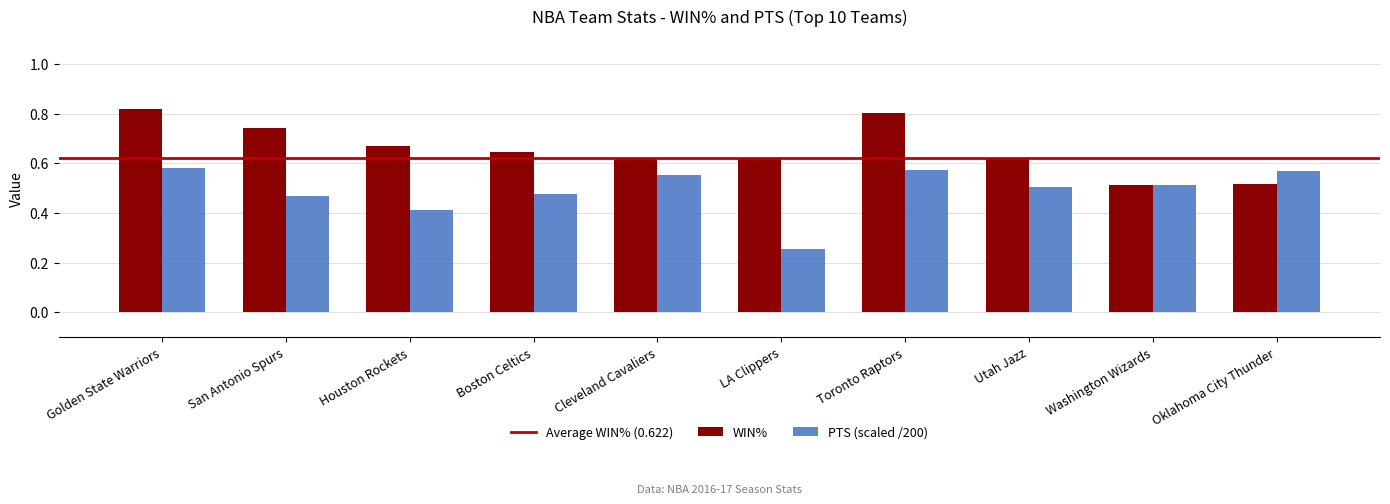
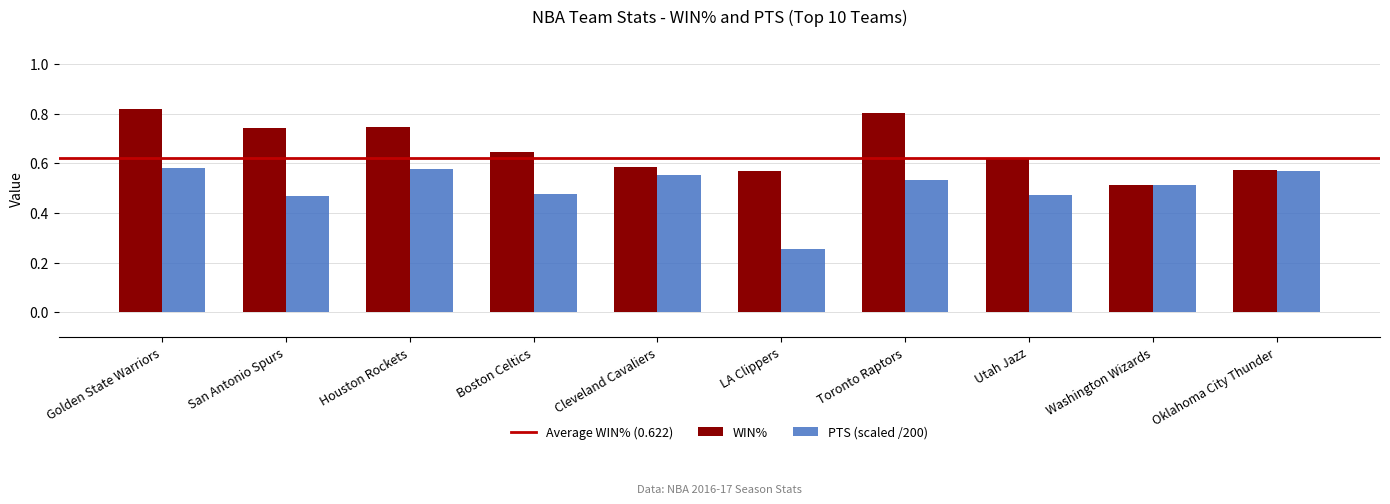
WIN%, Houston Rockets: 0.67 -> 0.75
PTS (scaled /200), Houston Rockets: 0.41 -> 0.58
WIN%, Cleveland Cavaliers: 0.62 -> 0.59
WIN%, LA Clippers: 0.62 -> 0.57
PTS (scaled /200), Toronto Raptors: 0.57 -> 0.53
PTS (scaled /200), Utah Jazz: 0.50 -> 0.47
WIN%, Oklahoma City Thunder: 0.52 -> 0.57
